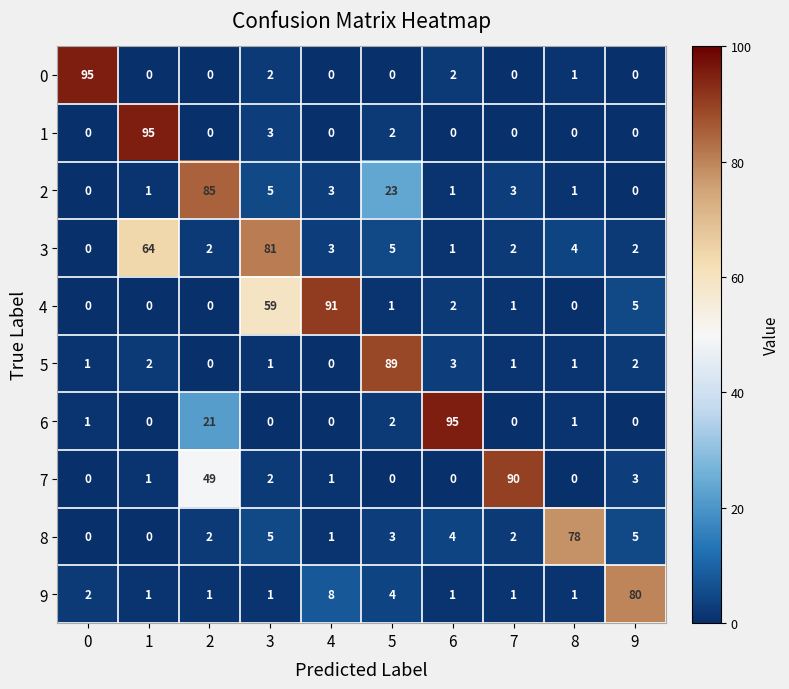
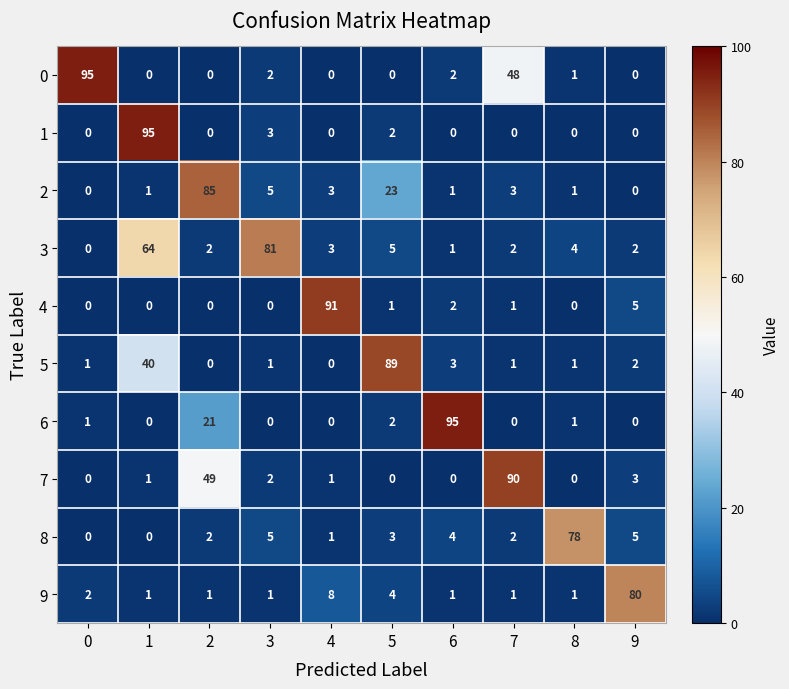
0, 7: 0 -> 48
4, 3: 59 -> 0
5, 1: 2 -> 40
